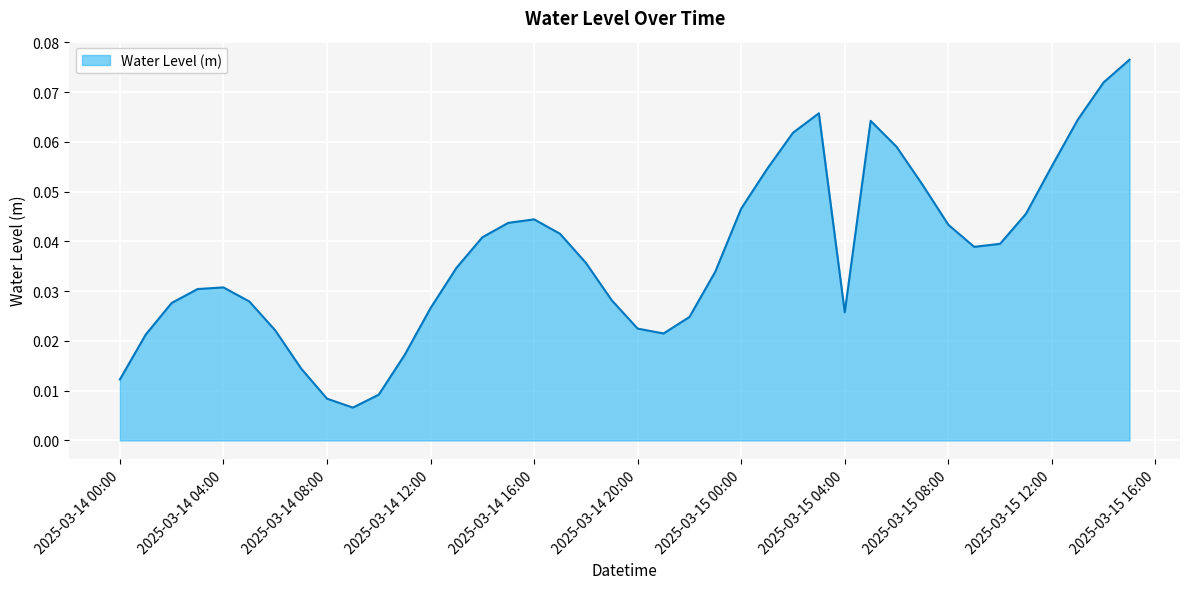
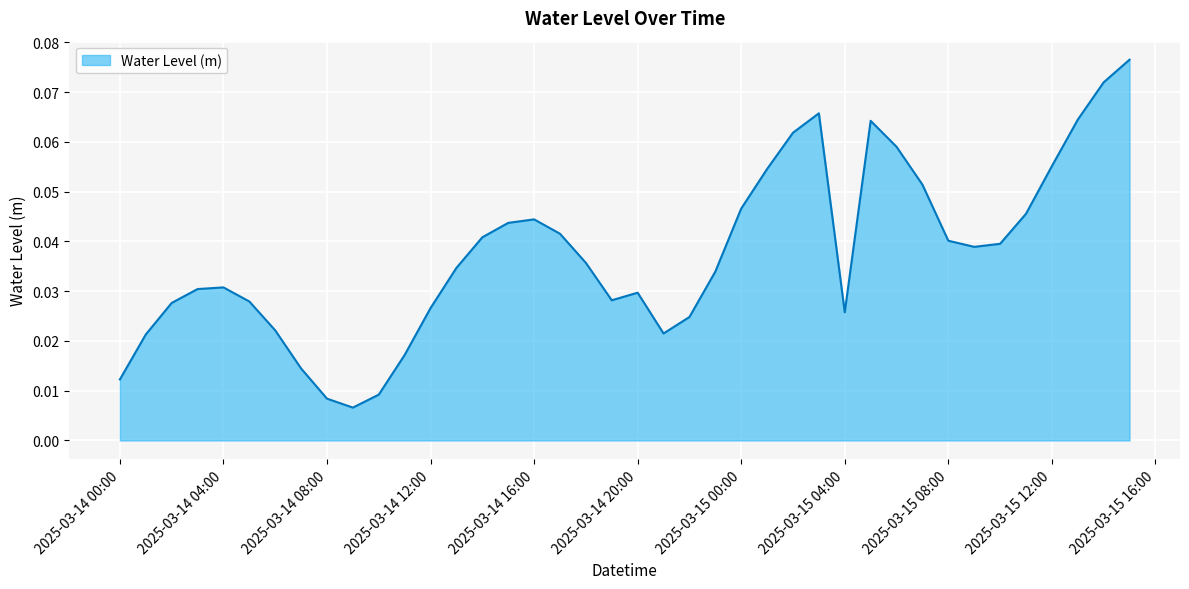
2025-03-14 20:00: 0.022 -> 0.030
2025-03-15 08:00: 0.043 -> 0.040
